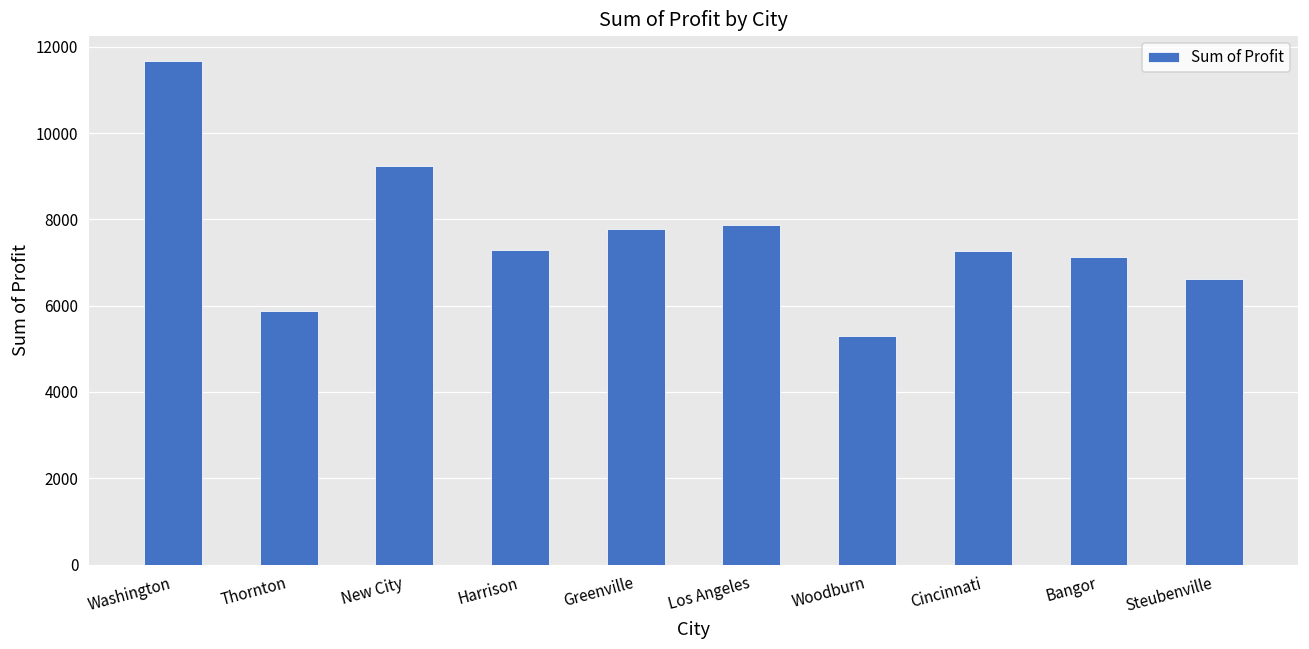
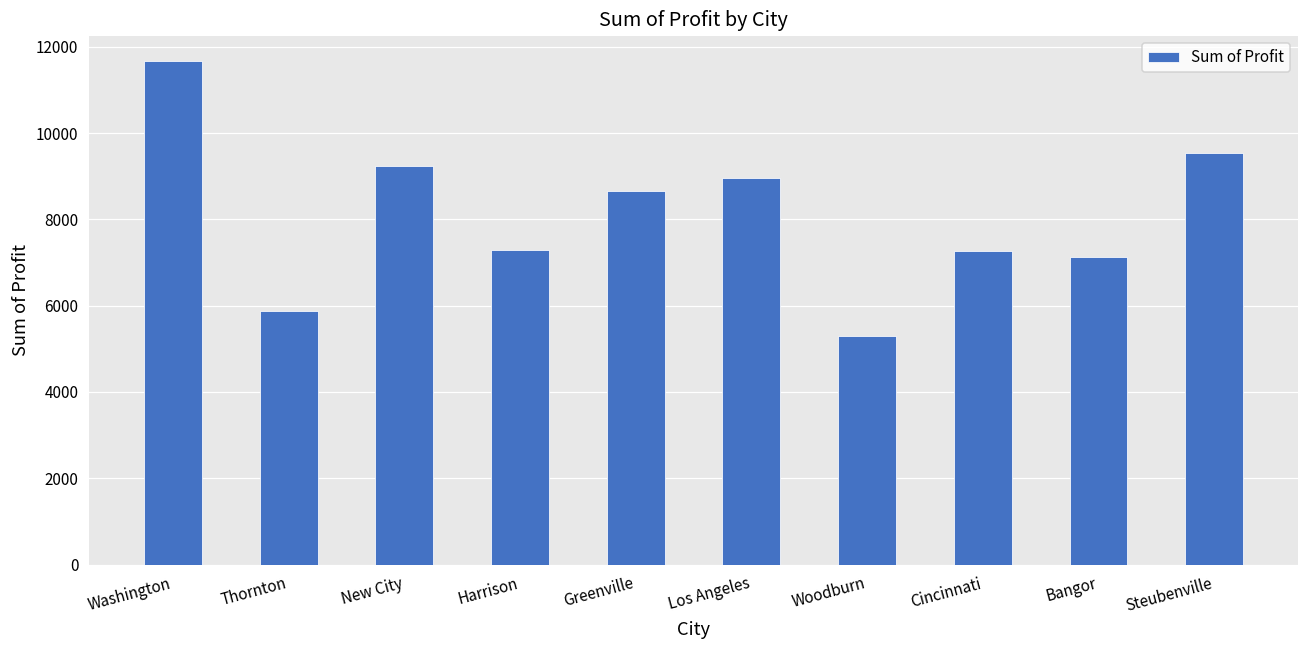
Greenville: 7800 -> 8700
Los Angeles: 7900 -> 9000
Steubenville: 6600 -> 9500
